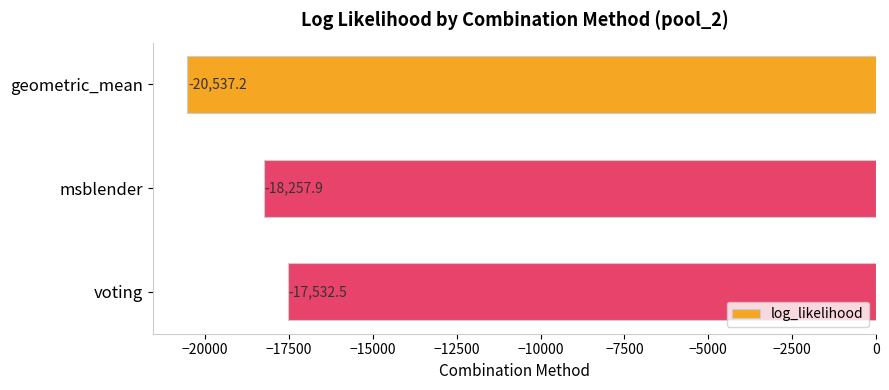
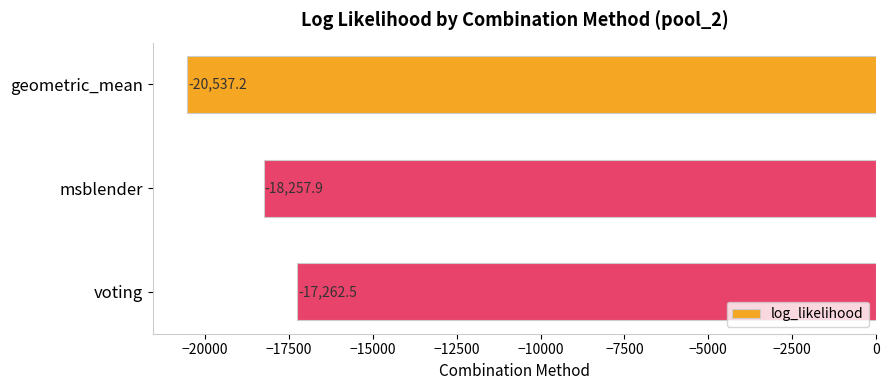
voting: -17,532.5 -> -17,262.5
